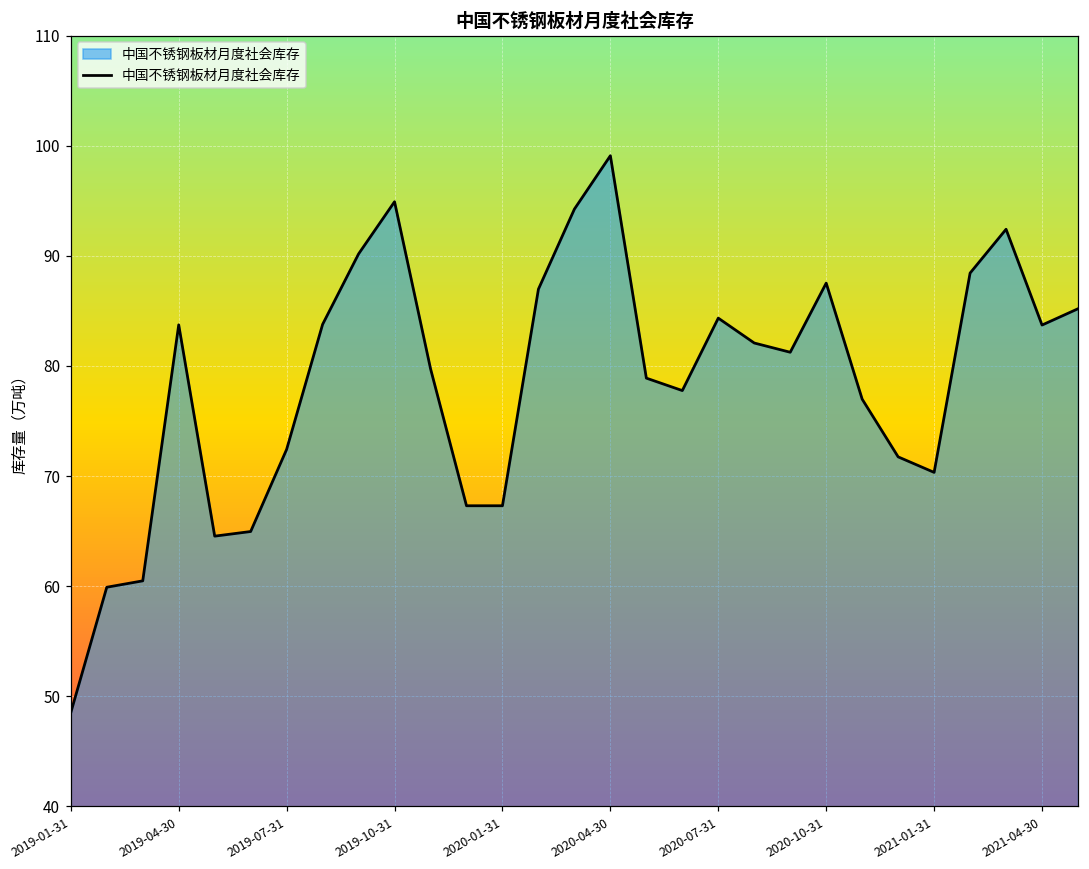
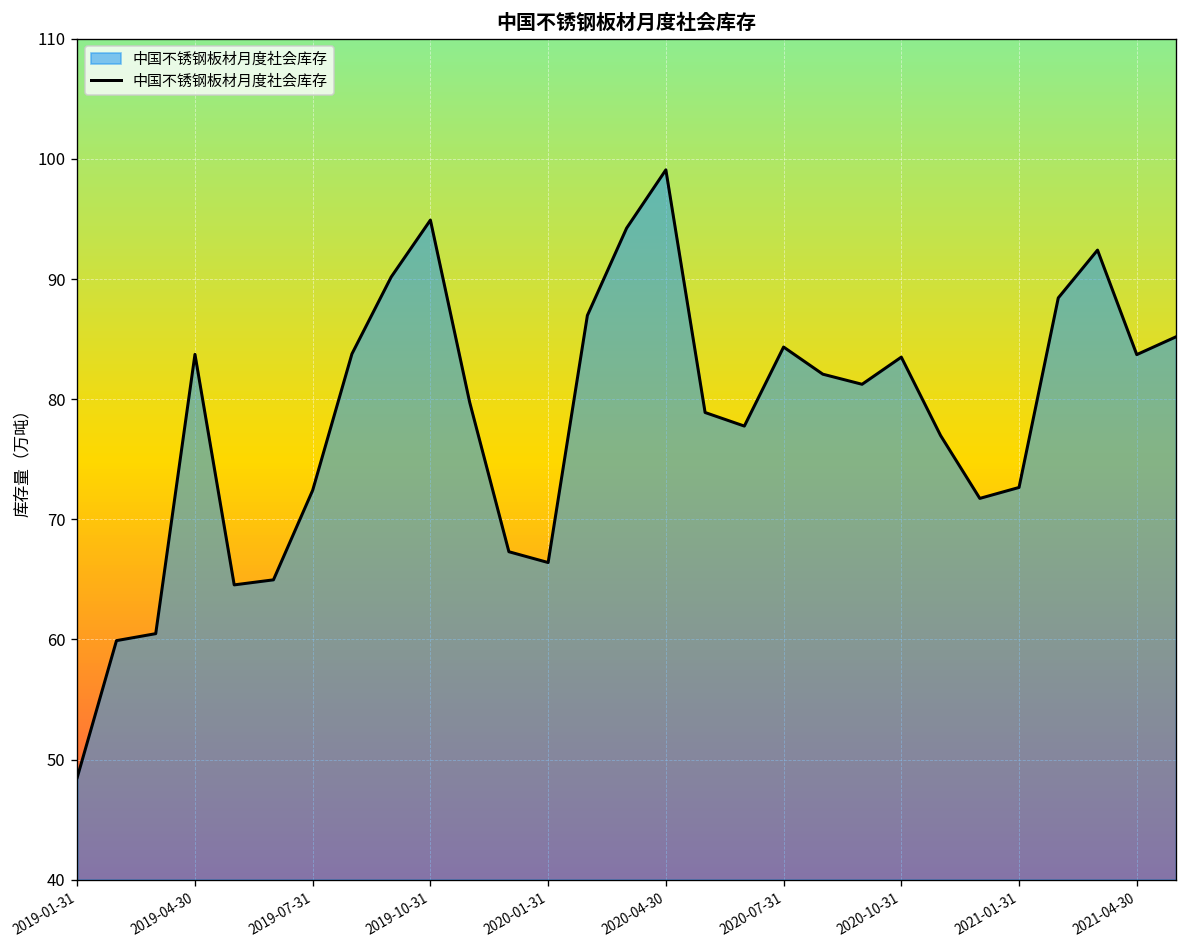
2020-01-31: 67.3 -> 66.4
2020-10-31: 87.5 -> 83.5
2021-01-31: 70.3 -> 72.7
